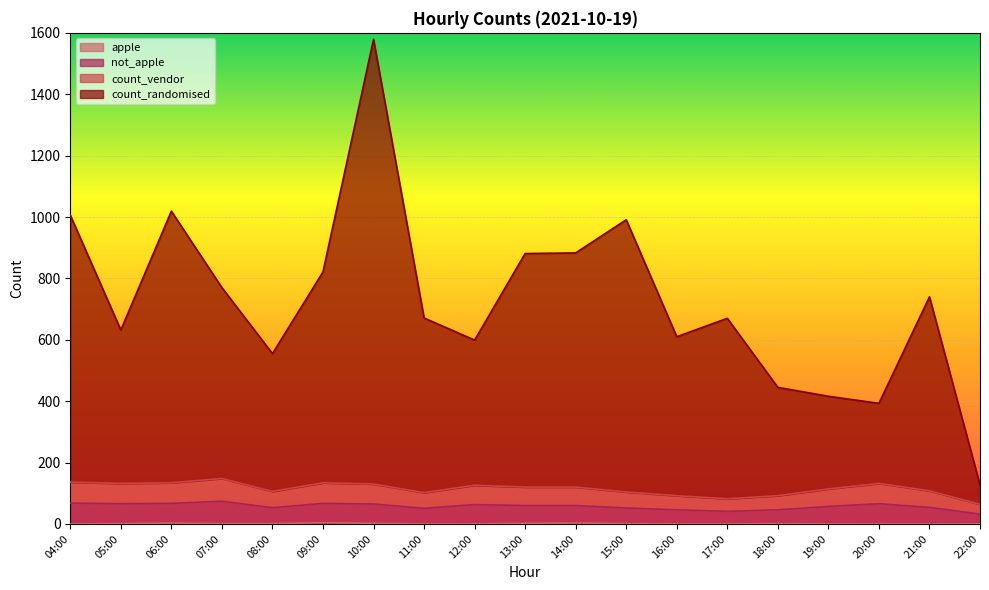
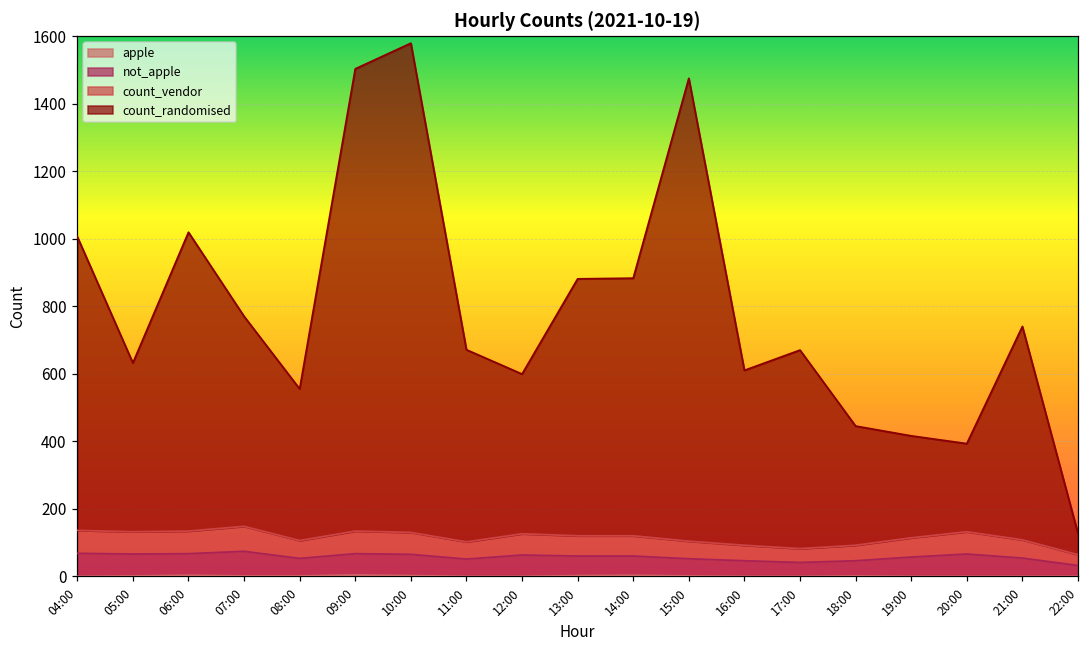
count_randomised, 09:00: 690 -> 1370
count_randomised, 15:00: 890 -> 1370
